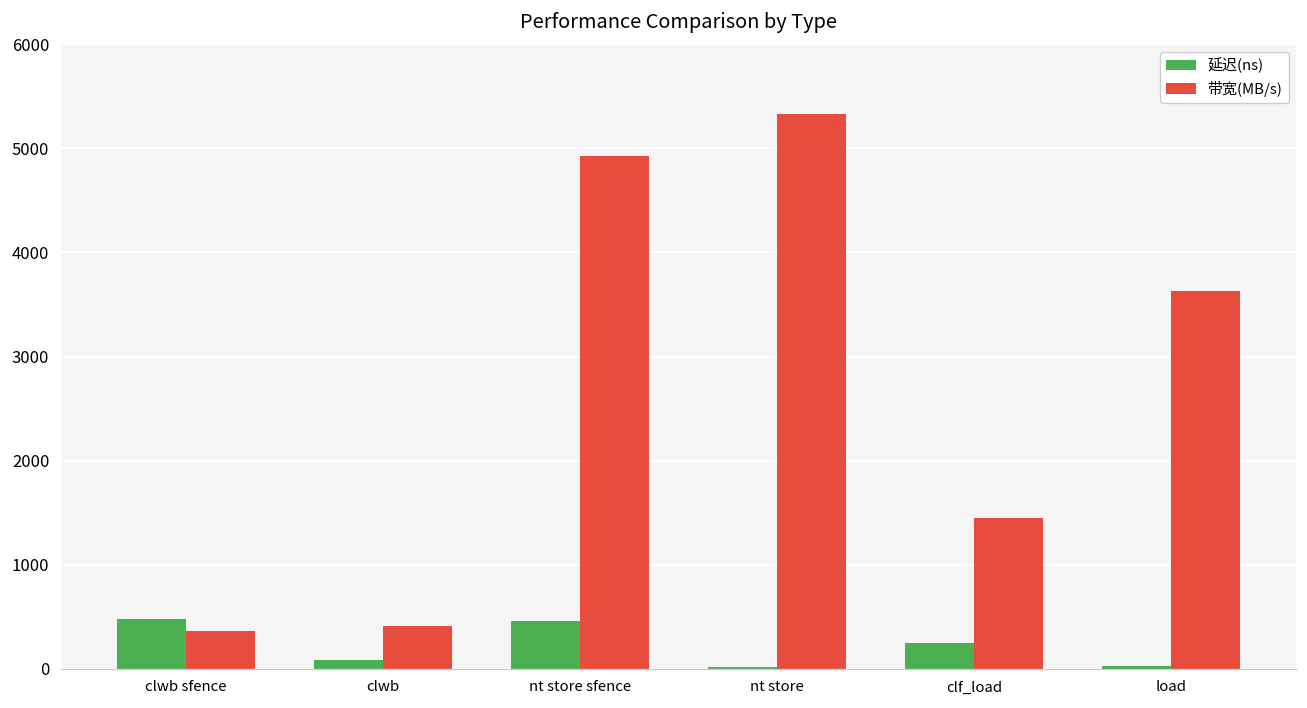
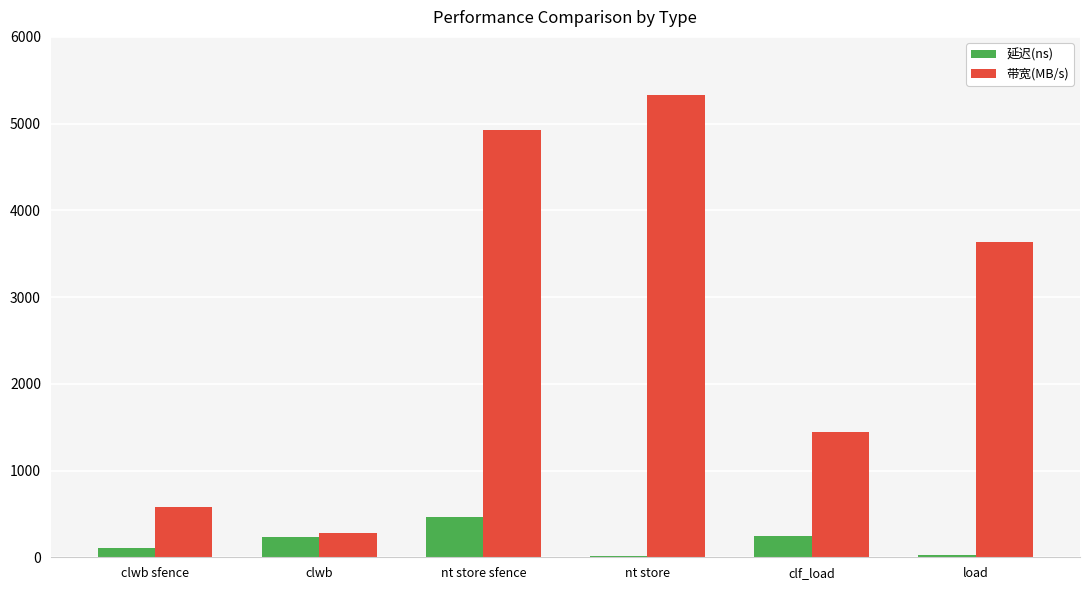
延迟(ns), clwb sfence: 500 -> 100
带宽(MB/s), clwb sfence: 400 -> 600
延迟(ns), clwb: 100 -> 200
带宽(MB/s), clwb: 400 -> 300
